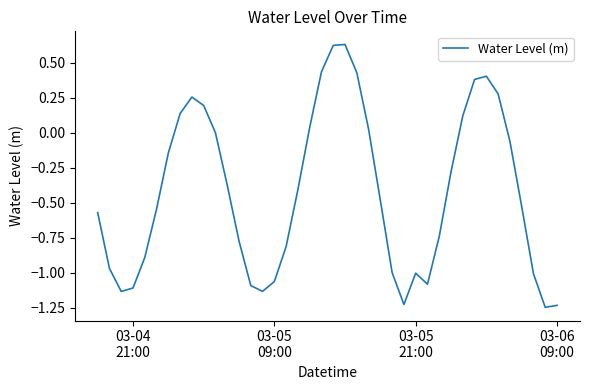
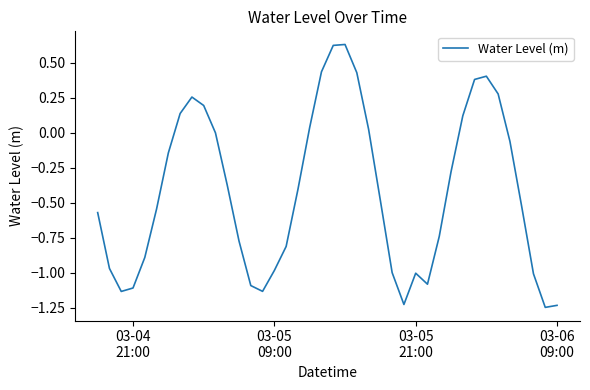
03-05 09:00: -1.06 -> -0.98
